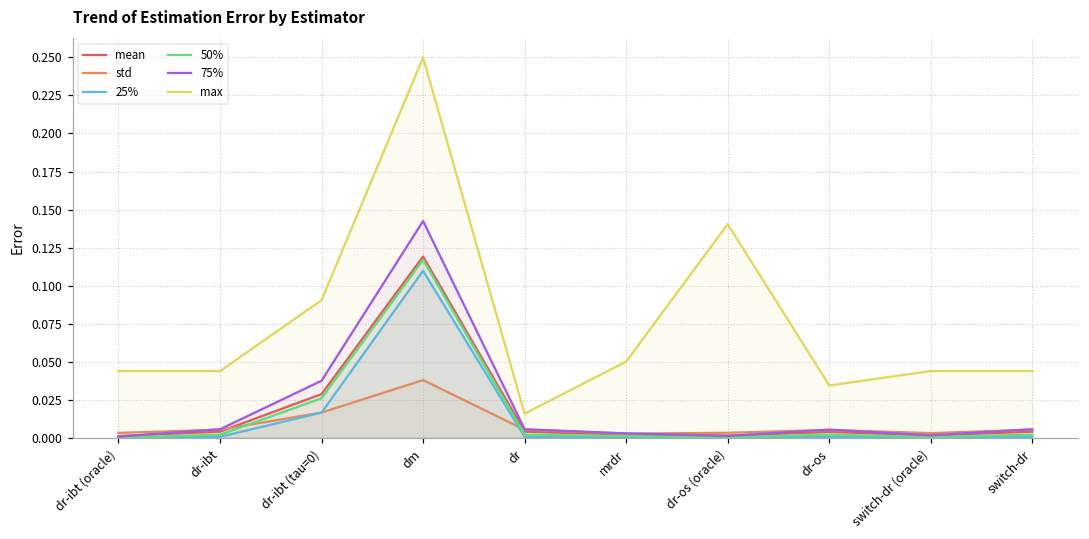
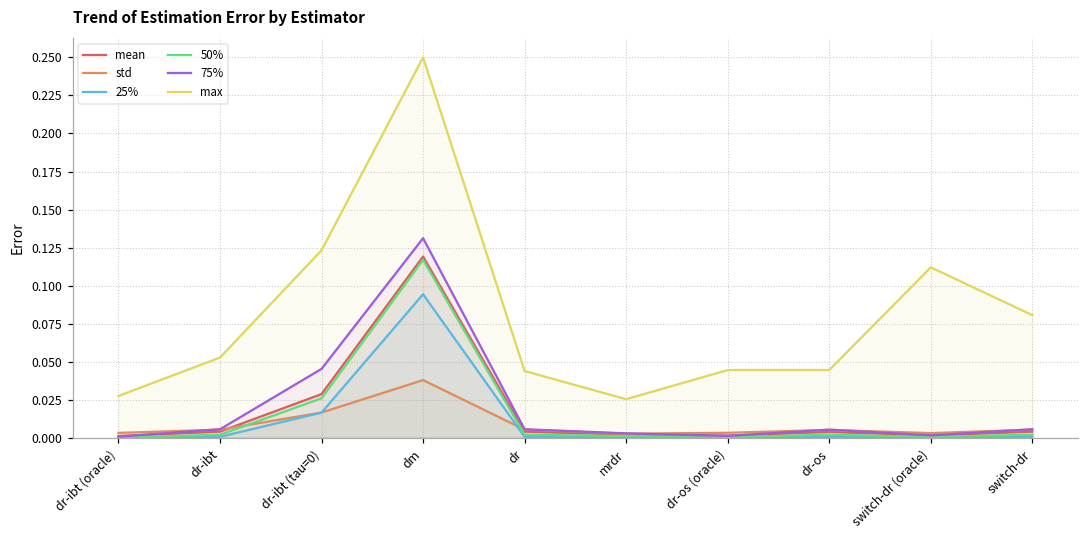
max, dr-ibt (oracle): 0.044 -> 0.027
max, dr-ibt: 0.044 -> 0.053
75%, dr-ibt (tau=0): 0.037 -> 0.045
max, dr-ibt (tau=0): 0.090 -> 0.123
25%, dm: 0.110 -> 0.094
75%, dm: 0.142 -> 0.131
max, dr: 0.016 -> 0.044
max, mrdr: 0.050 -> 0.025
max, dr-os (oracle): 0.140 -> 0.045
max, dr-os: 0.034 -> 0.045
max, switch-dr (oracle): 0.044 -> 0.112
max, switch-dr: 0.044 -> 0.081
